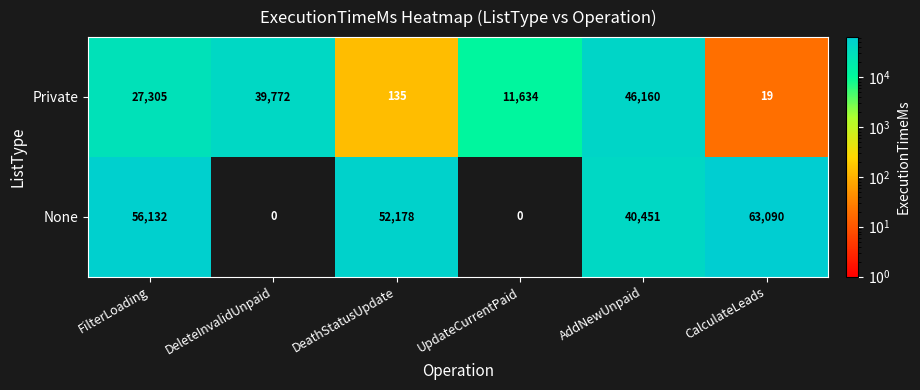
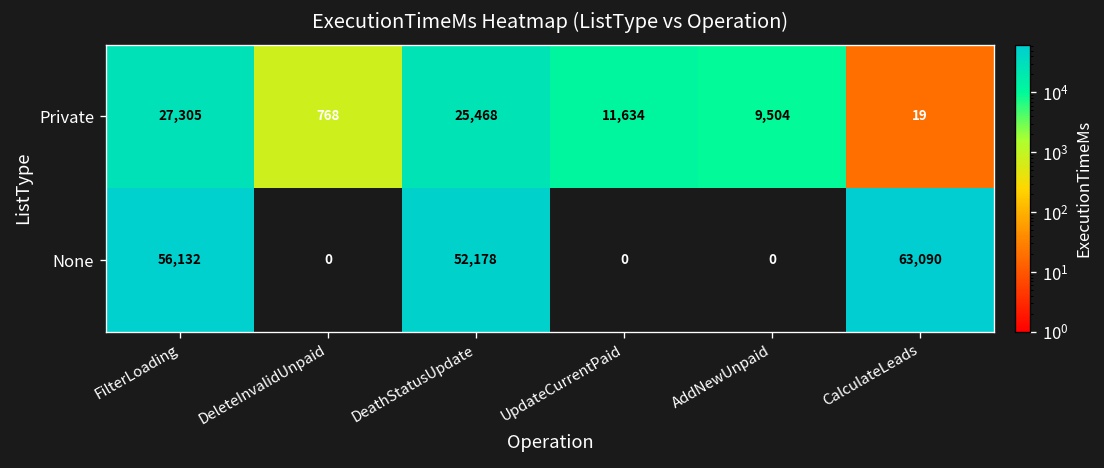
Private, DeleteInvalidUnpaid: 39,772 -> 768
Private, DeathStatusUpdate: 135 -> 25,468
Private, AddNewUnpaid: 46,160 -> 9,504
None, AddNewUnpaid: 40,451 -> 0
